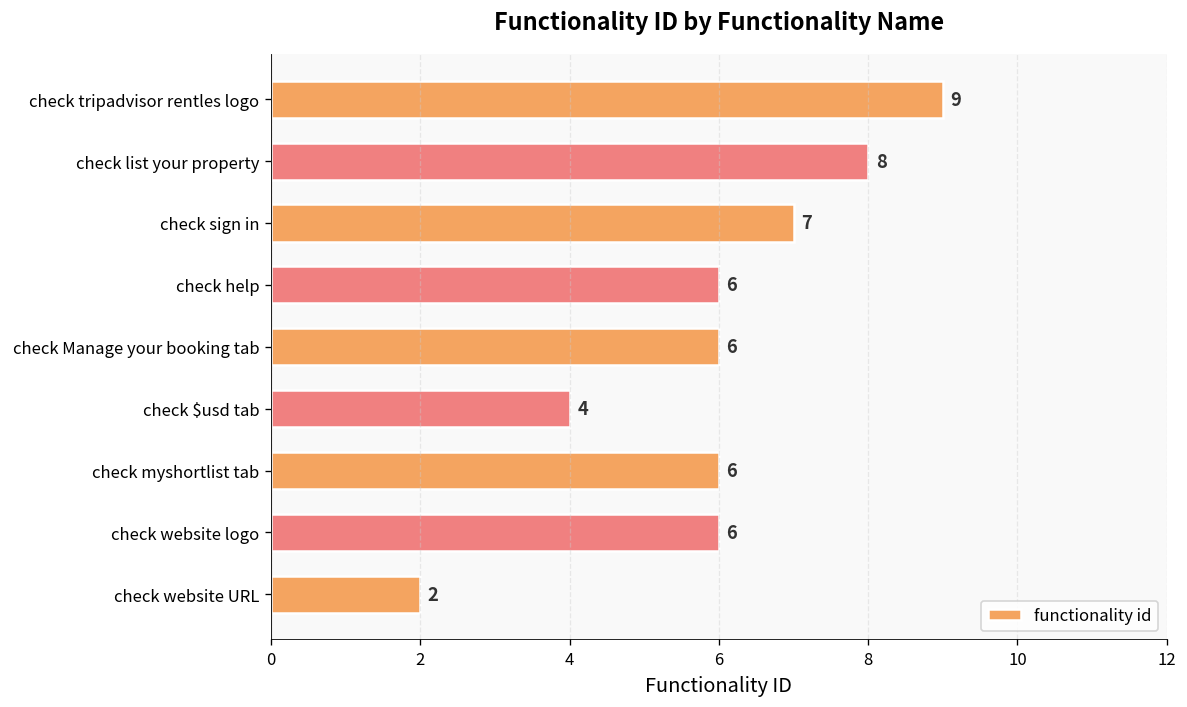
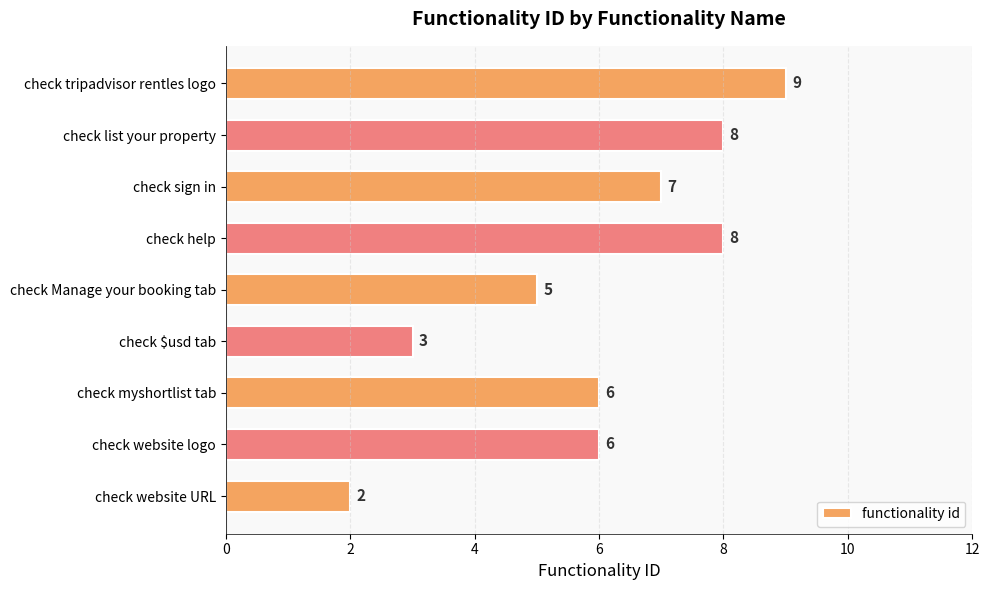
check help: 6 -> 8
check Manage your booking tab: 6 -> 5
check $usd tab: 4 -> 3
